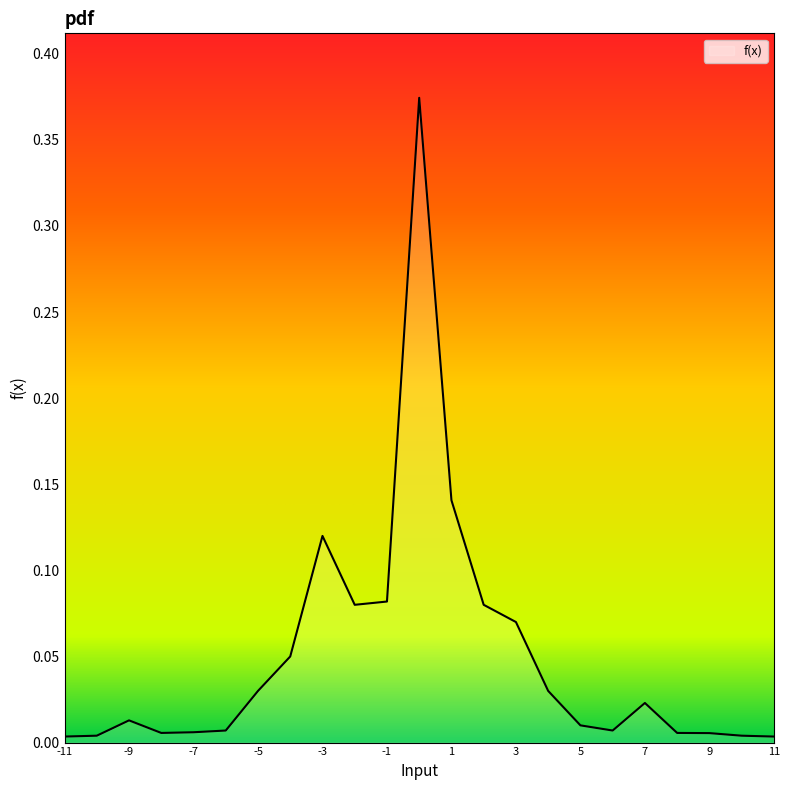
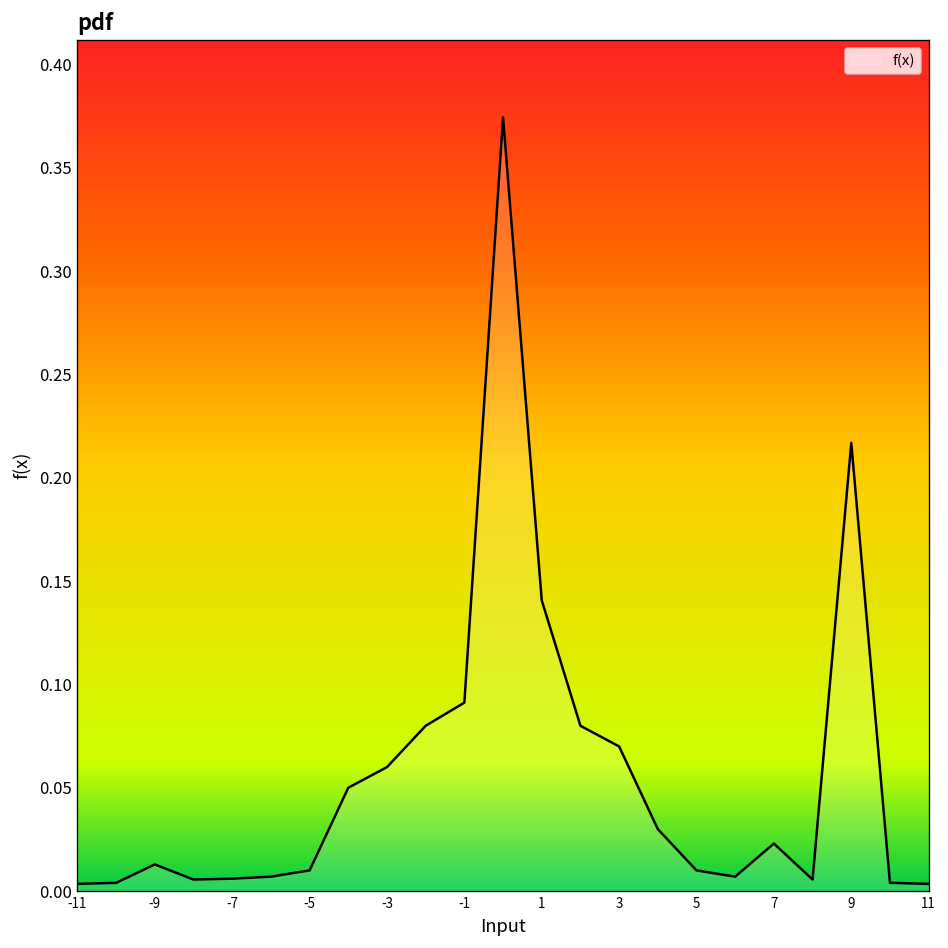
-5: 0.03 -> 0.01
-3: 0.12 -> 0.06
-1: 0.082 -> 0.091
9: 0.006 -> 0.217
